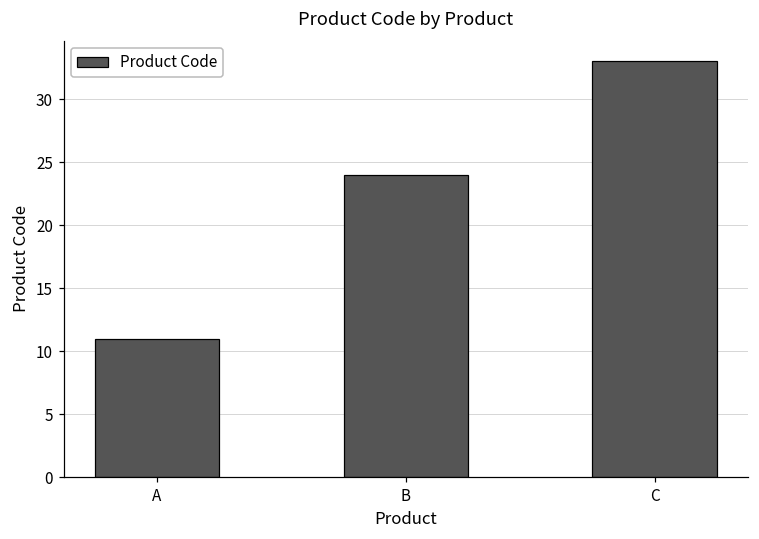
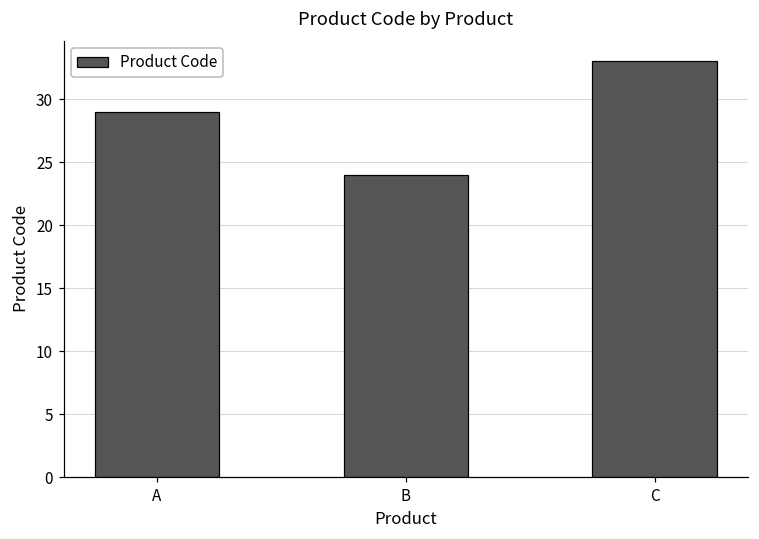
A: 11 -> 29
